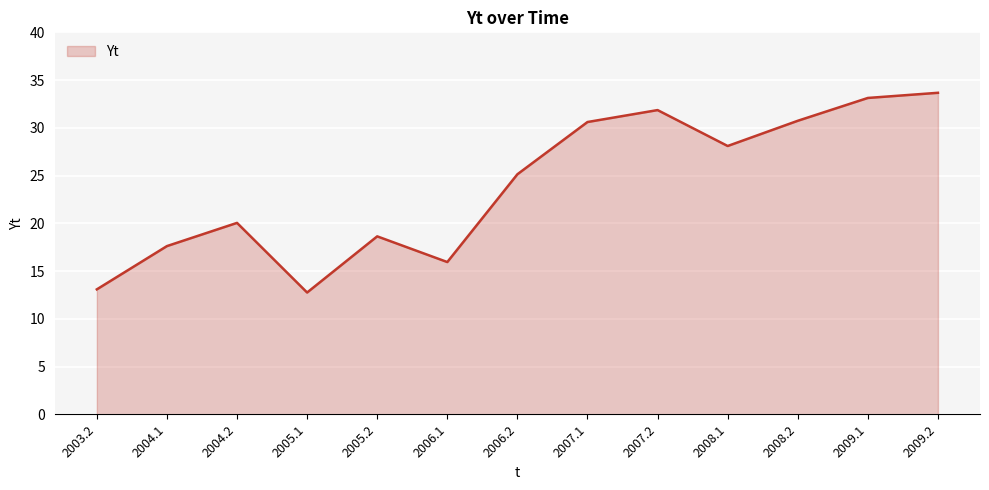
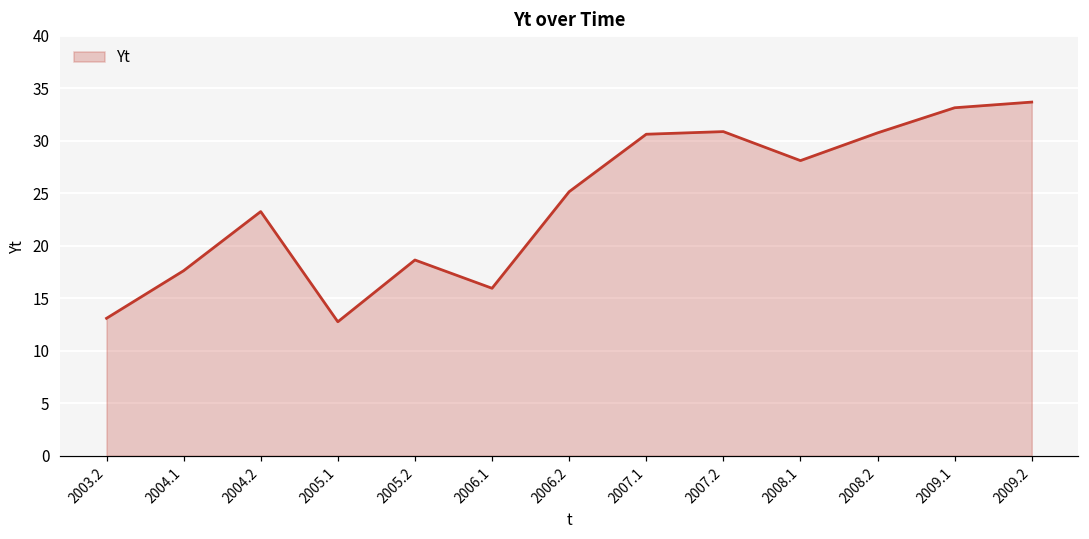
2004.2: 20 -> 23
2007.2: 32 -> 31
